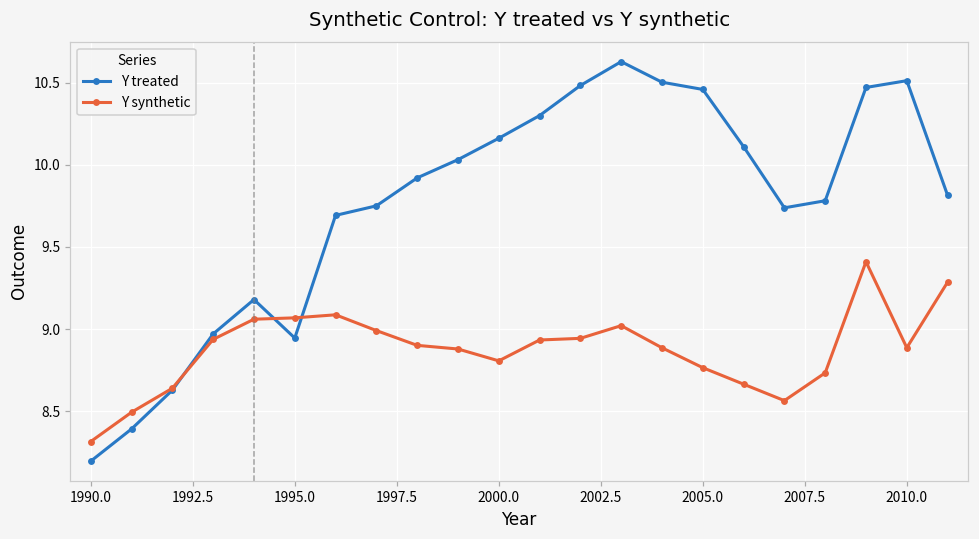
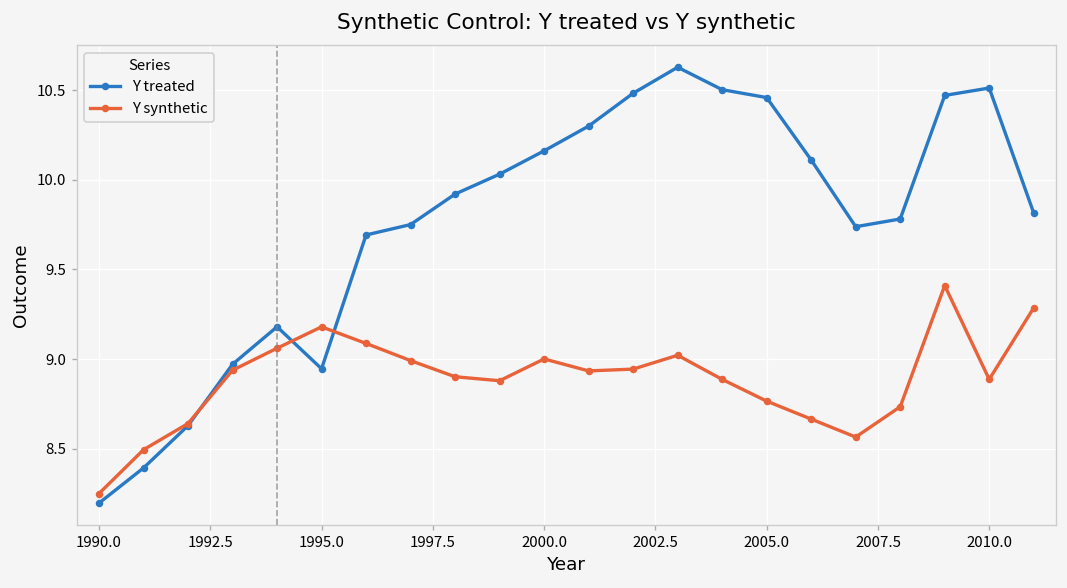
Y synthetic, 1990.0: 8.32 -> 8.25
Y synthetic, 1995.0: 9.07 -> 9.18
Y synthetic, 2000.0: 8.81 -> 9.00
